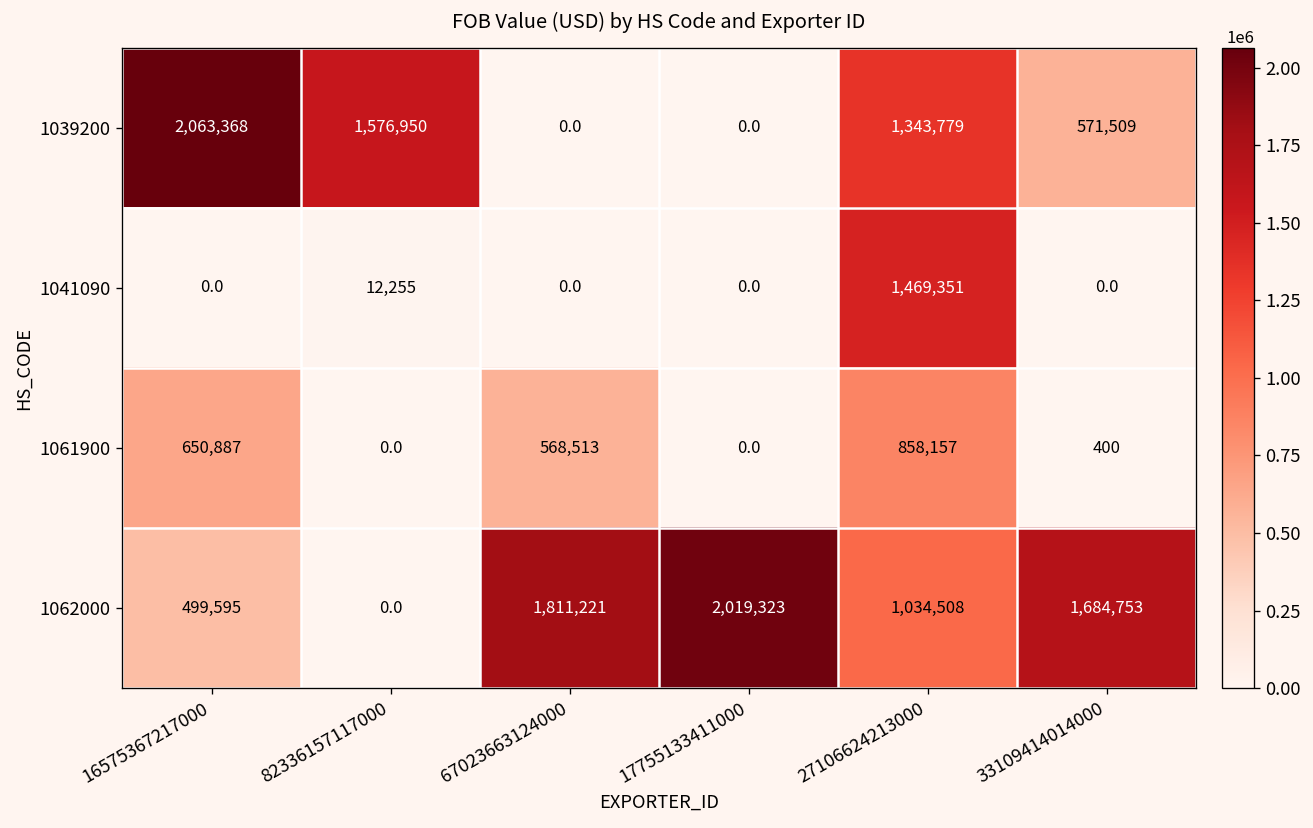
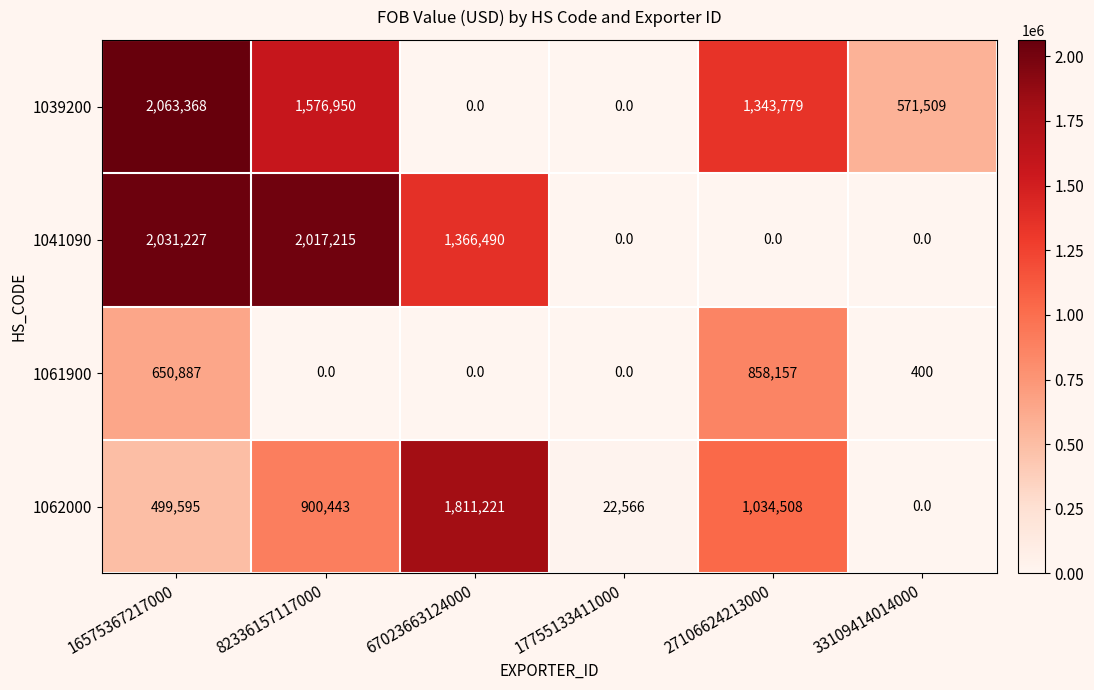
1041090, 16575367217000: 0.0 -> 2,031,227
1041090, 82336157117000: 12,255 -> 2,017,215
1041090, 67023663124000: 0.0 -> 1,366,490
1041090, 27106624213000: 1,469,351 -> 0.0
1061900, 67023663124000: 568,513 -> 0.0
1062000, 82336157117000: 0.0 -> 900,443
1062000, 17755133411000: 2,019,323 -> 22,566
1062000, 33109414014000: 1,684,753 -> 0.0
